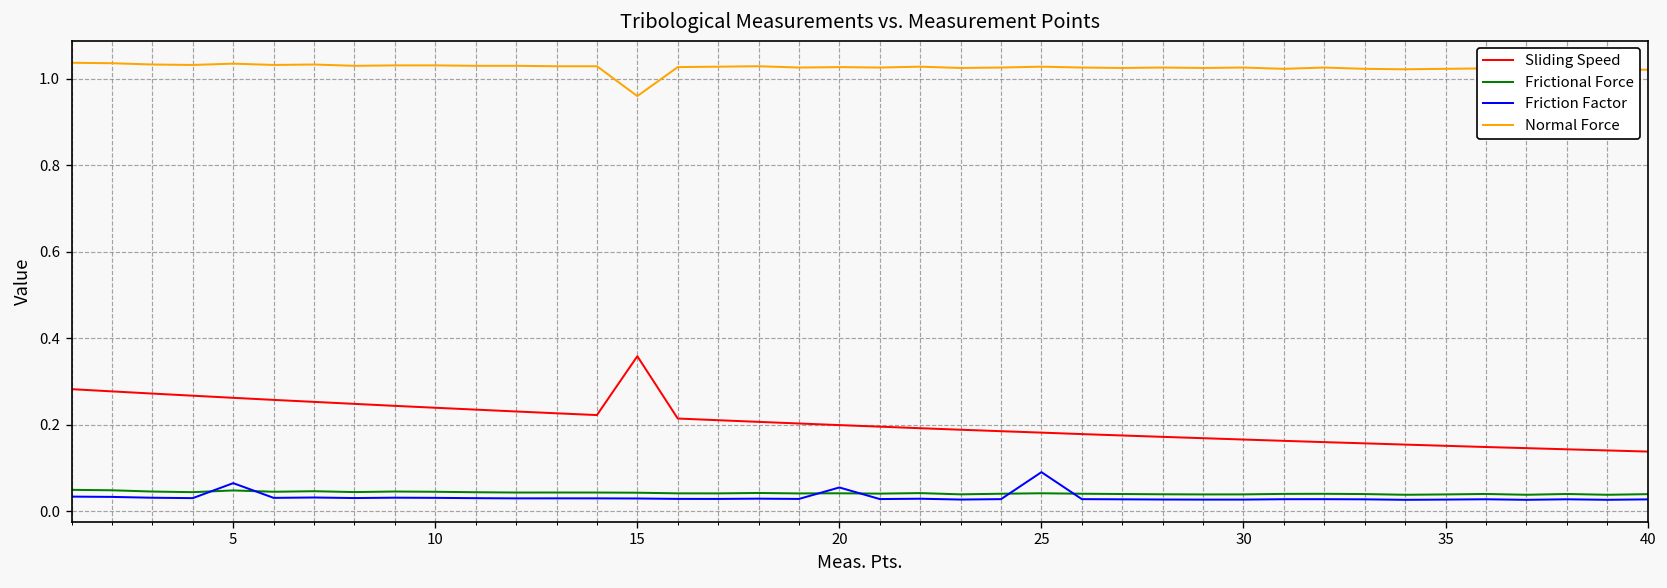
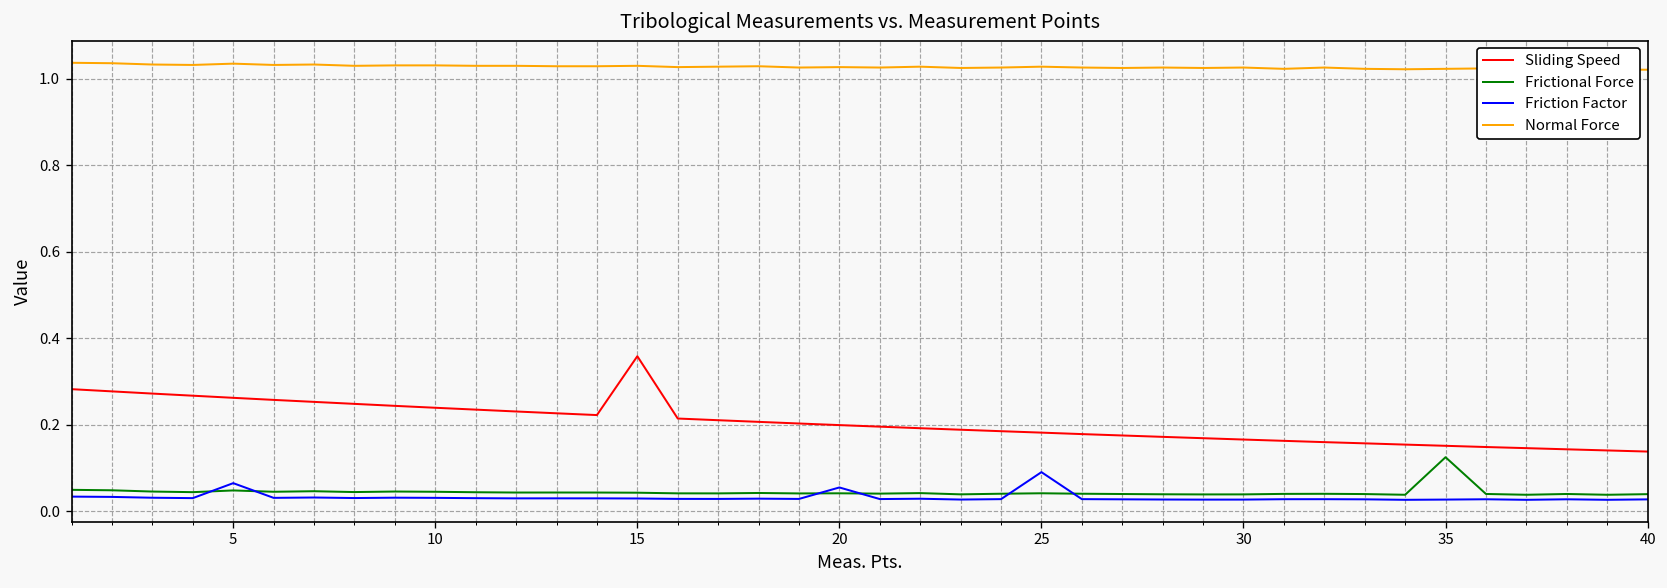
Normal Force, 15: 0.96 -> 1.03
Frictional Force, 35: 0.04 -> 0.12
